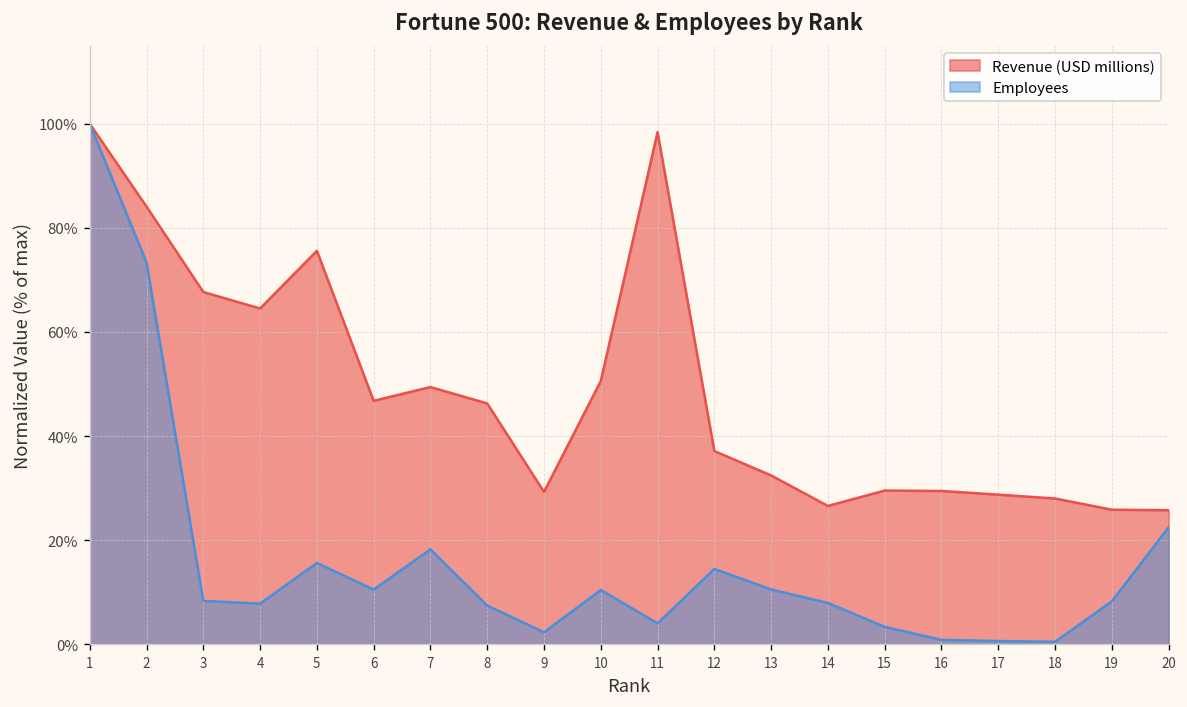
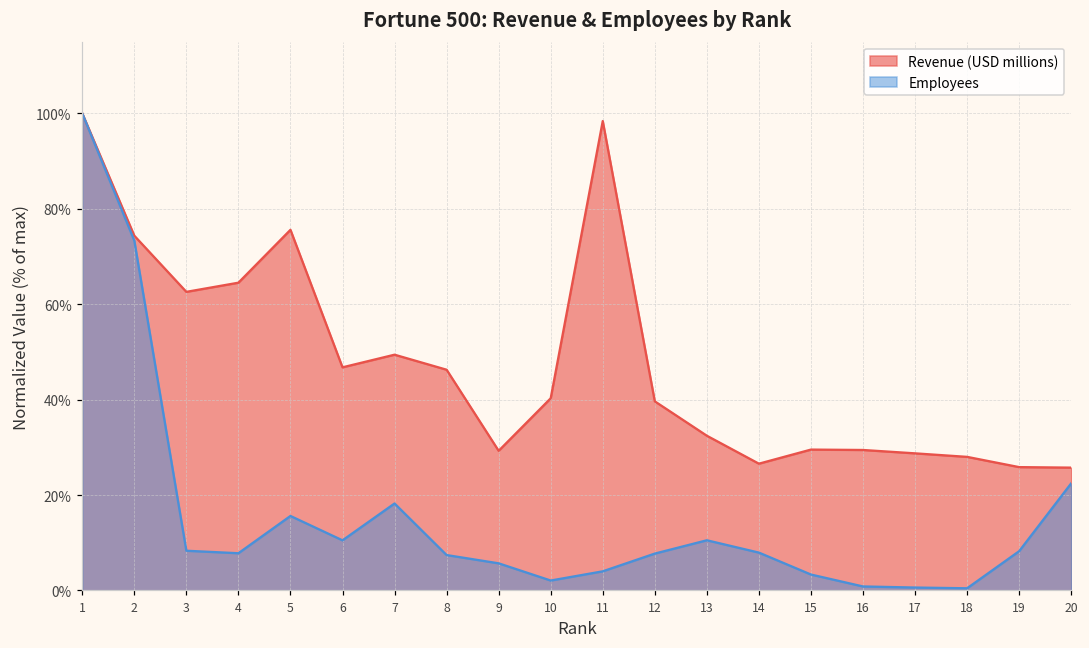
Revenue (USD millions), 2: 84% -> 74%
Revenue (USD millions), 3: 68% -> 63%
Employees, 9: 2% -> 6%
Revenue (USD millions), 10: 51% -> 40%
Employees, 10: 10% -> 2%
Revenue (USD millions), 12: 37% -> 40%
Employees, 12: 14% -> 8%
